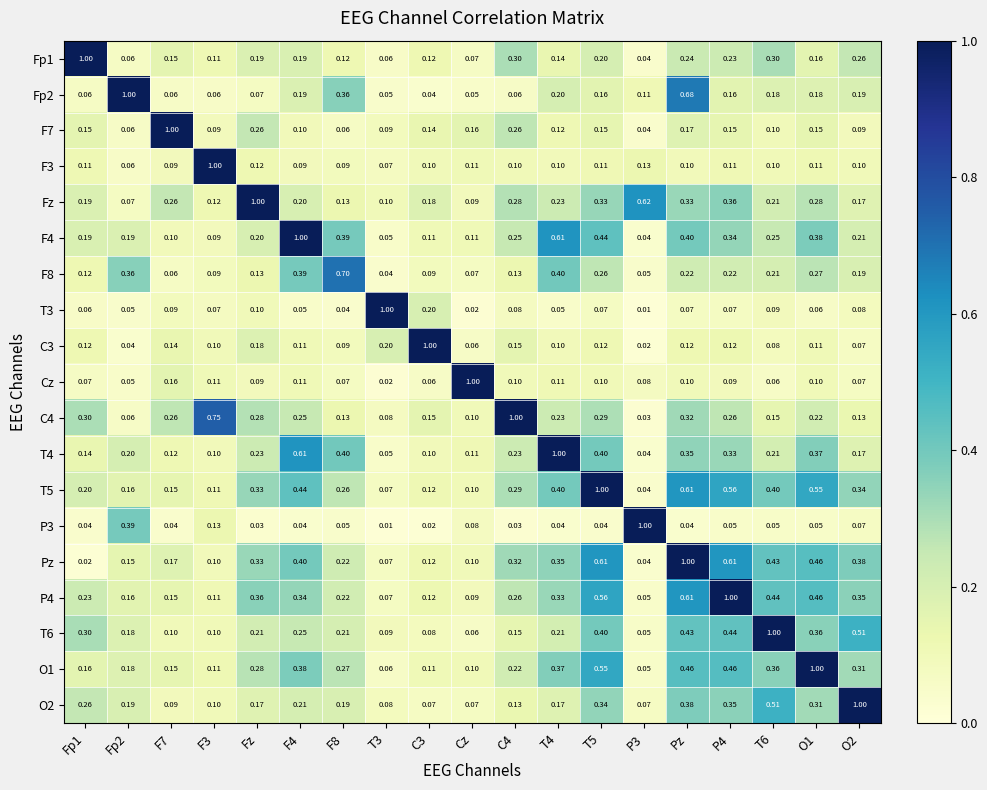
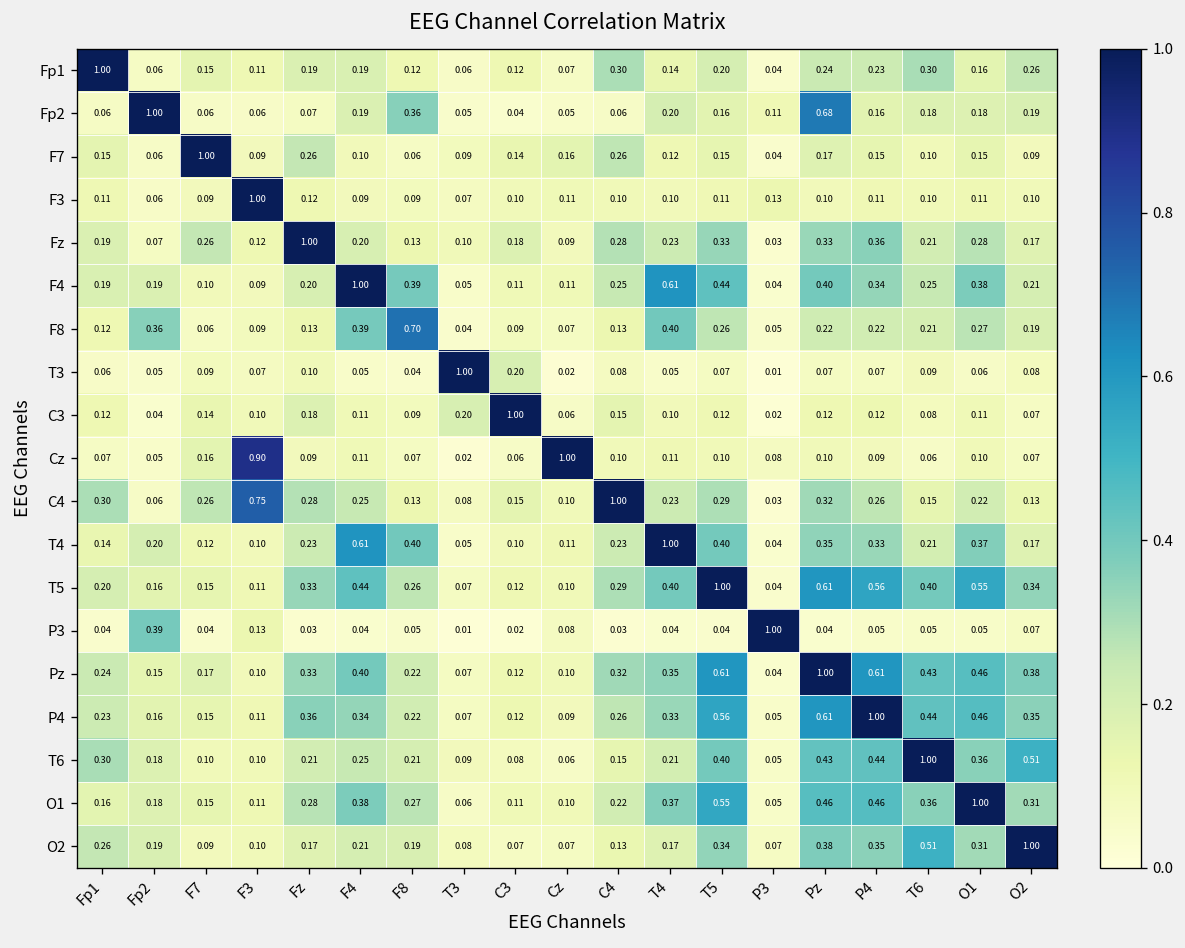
Fz, P3: 0.62 -> 0.03
Cz, F3: 0.11 -> 0.90
Pz, Fp1: 0.02 -> 0.24
